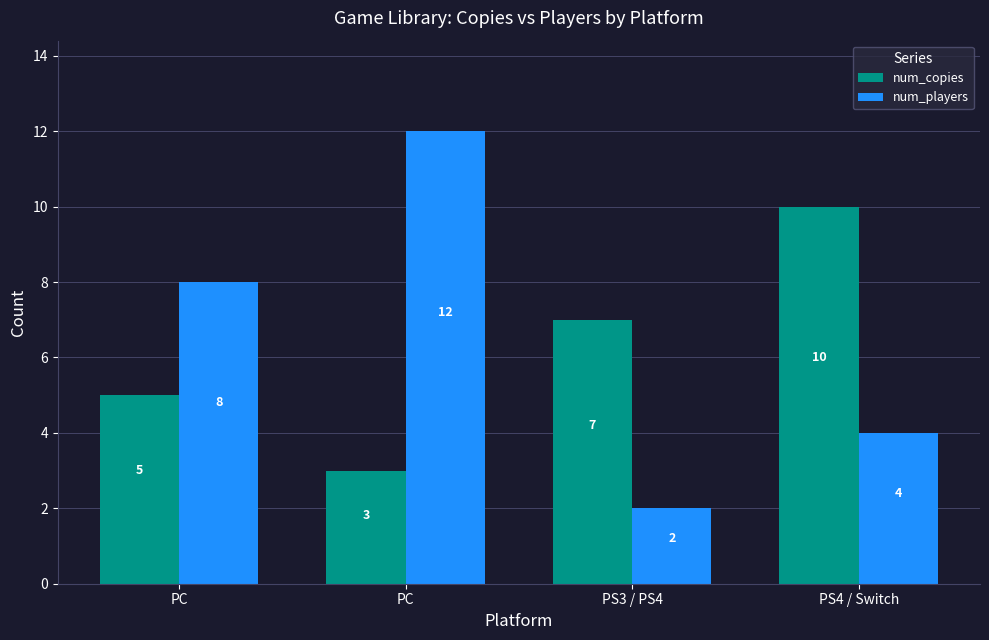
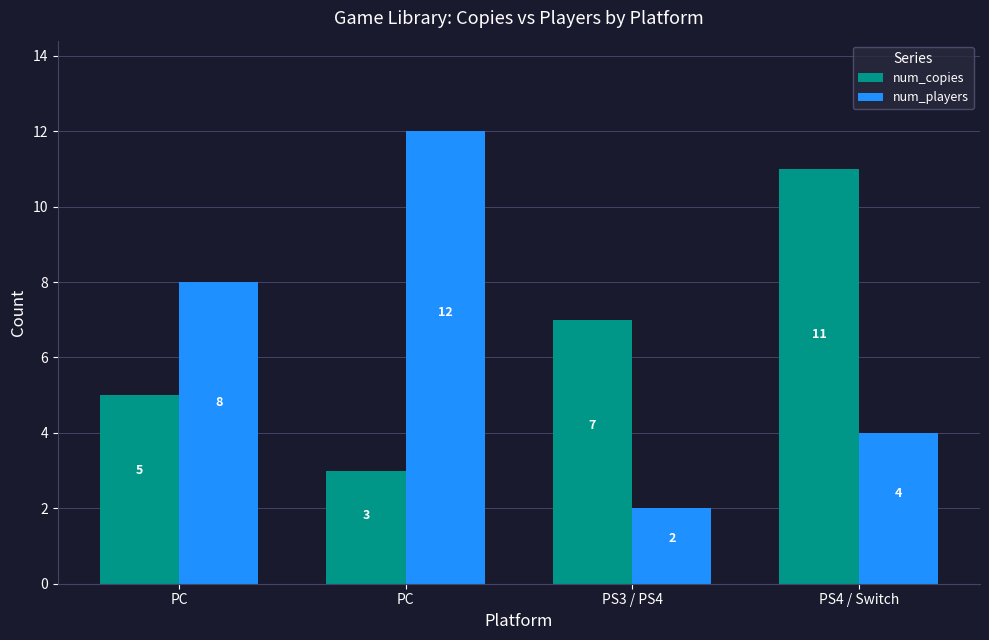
num_copies, PS4 / Switch: 10 -> 11
